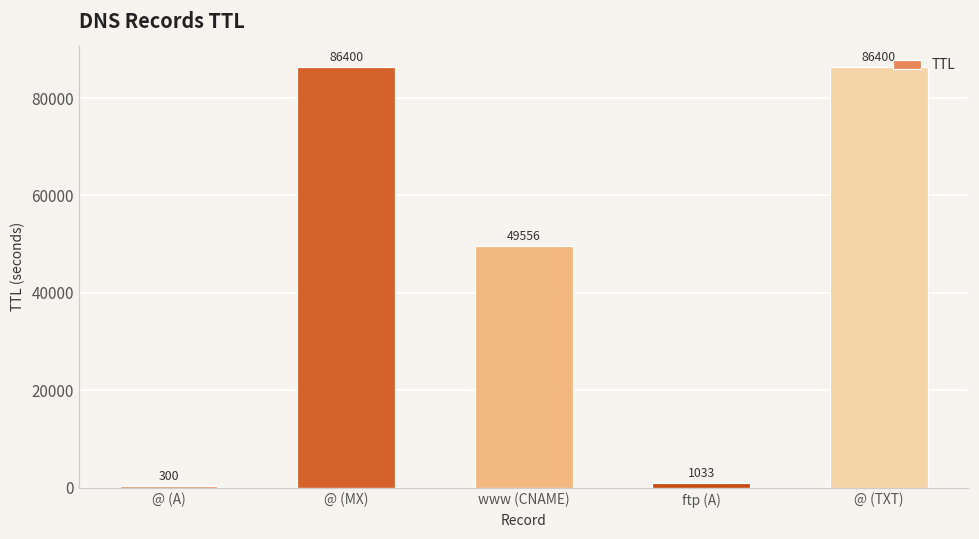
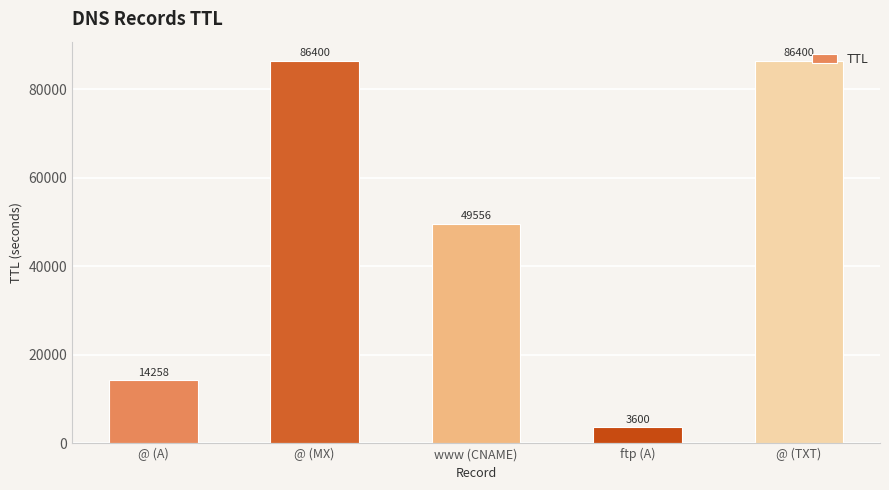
@ (A): 300 -> 14258
ftp (A): 1033 -> 3600
